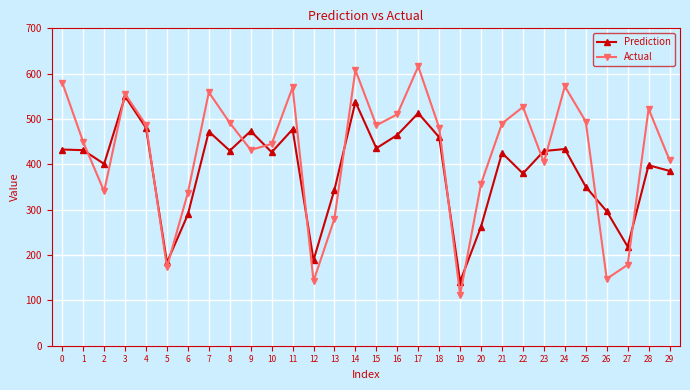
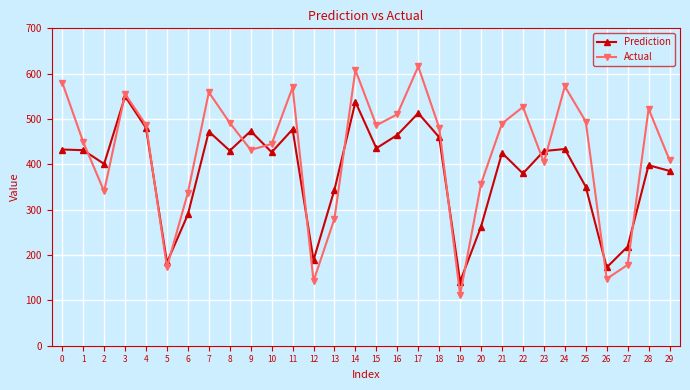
Prediction, 26: 300 -> 170
